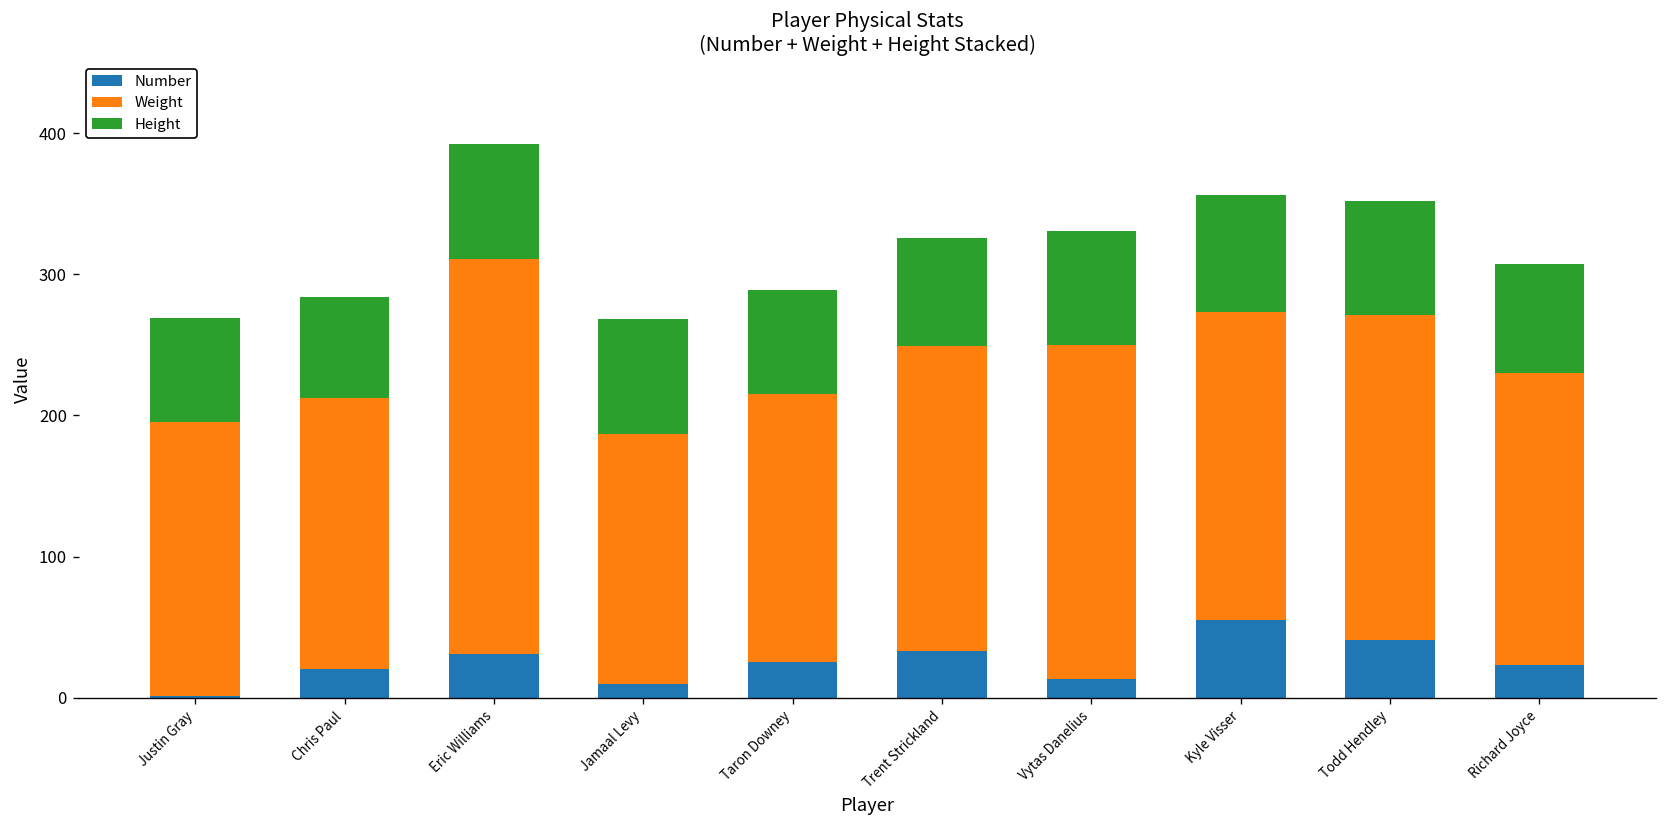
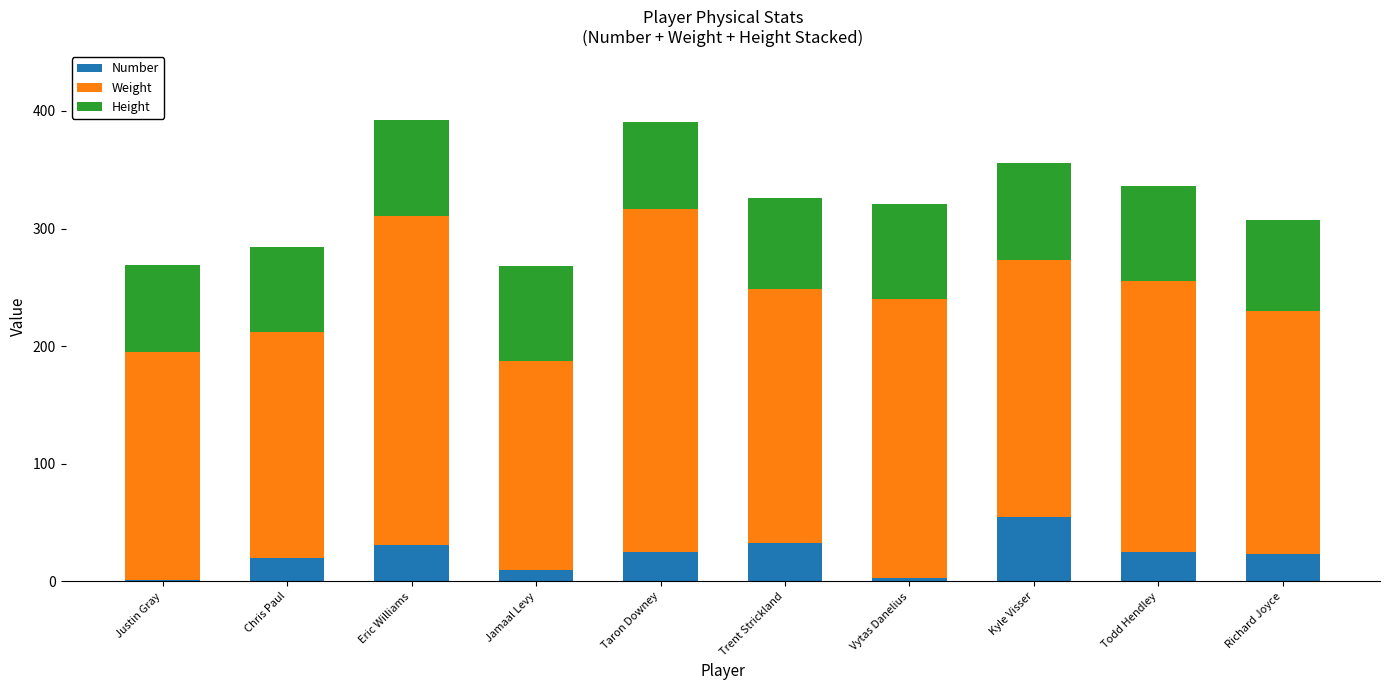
Weight, Taron Downey: 190 -> 292
Number, Vytas Danelius: 13 -> 3
Number, Todd Hendley: 41 -> 25
